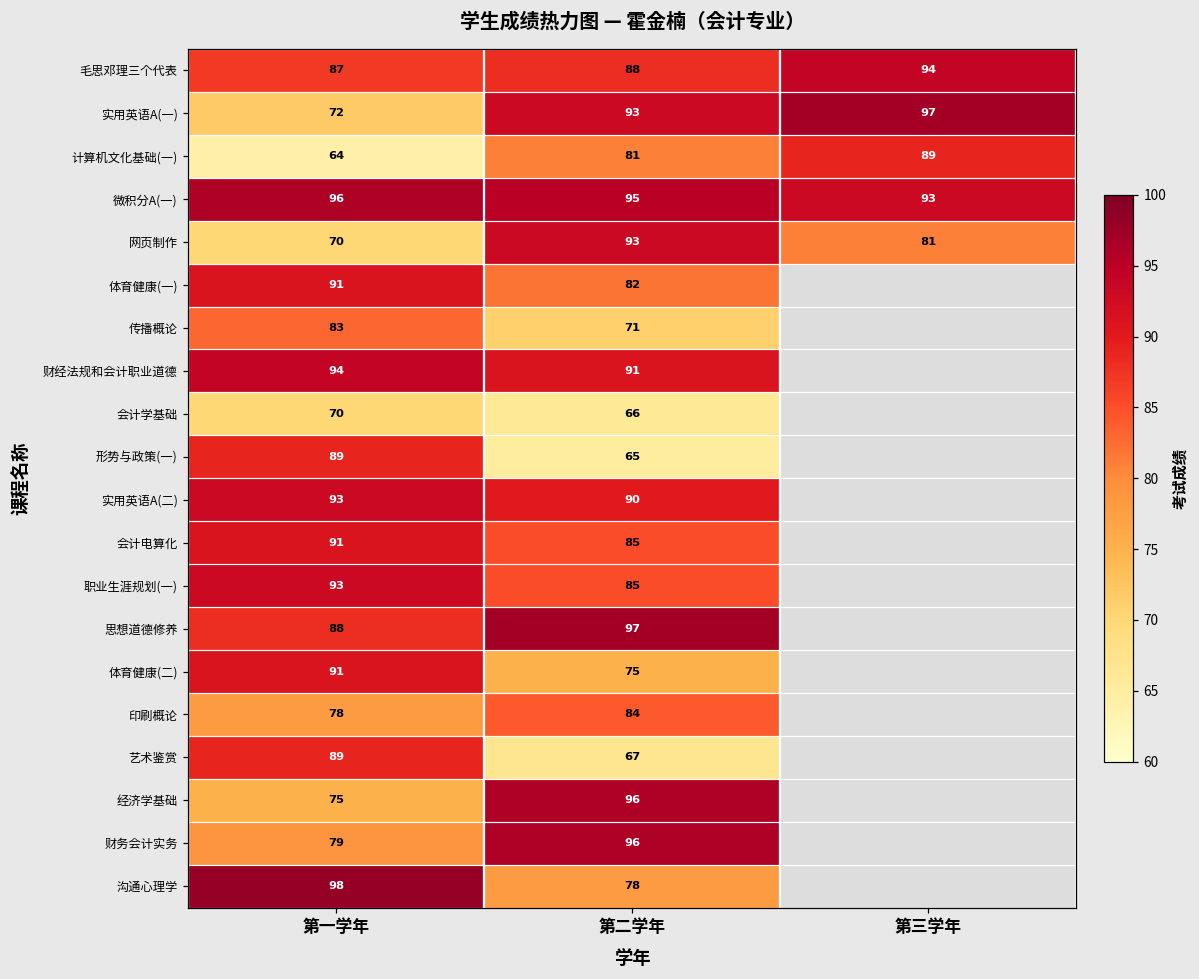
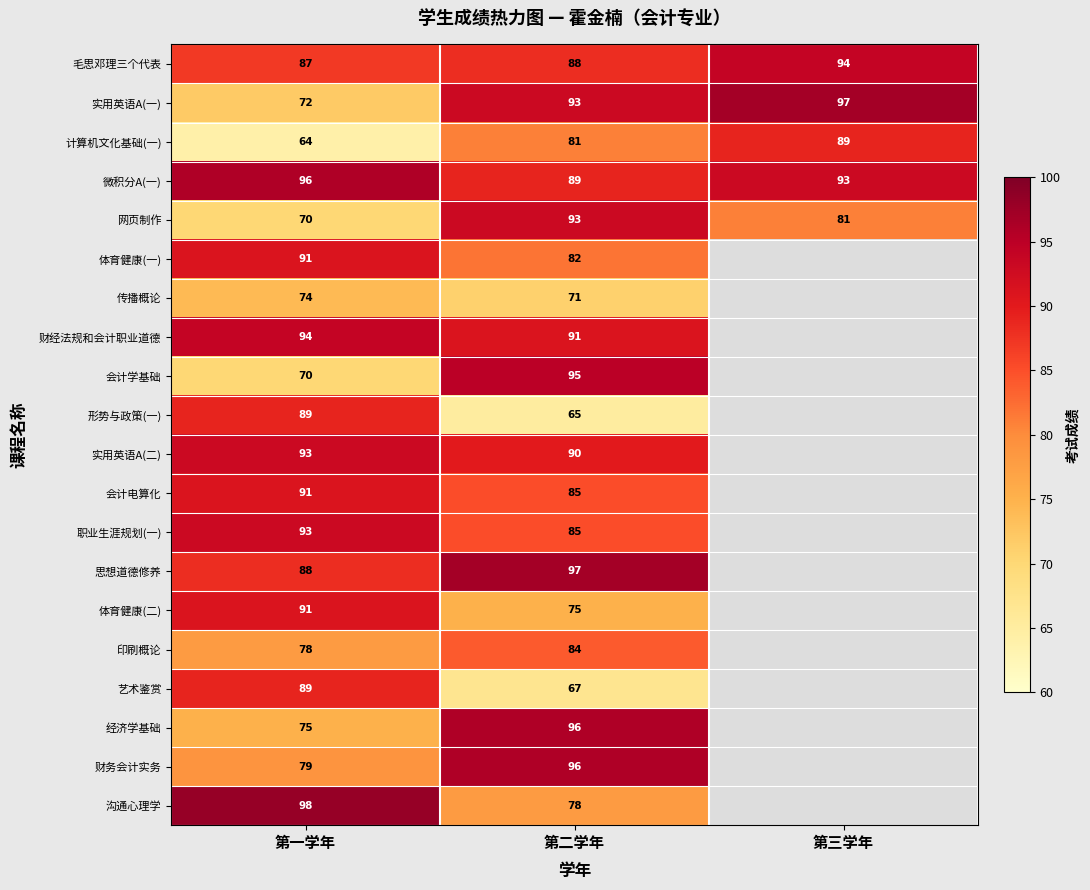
微积分A(一), 第二学年: 95 -> 89
传播概论, 第一学年: 83 -> 74
会计学基础, 第二学年: 66 -> 95
